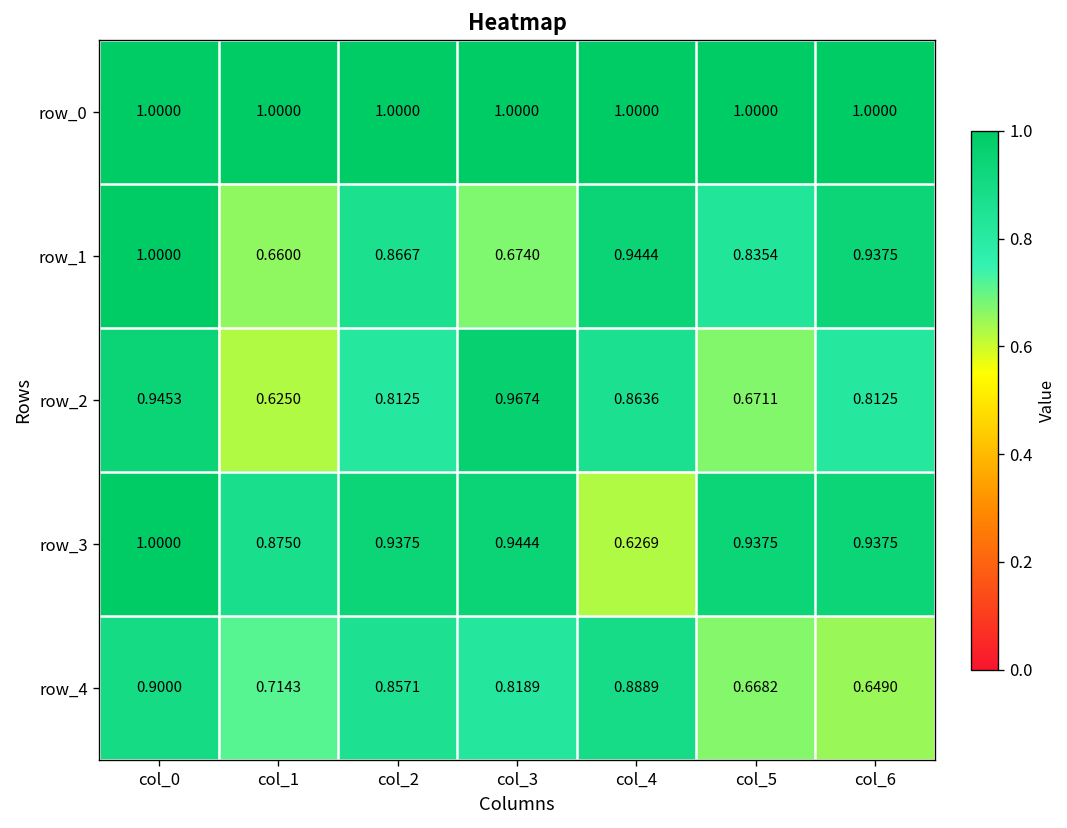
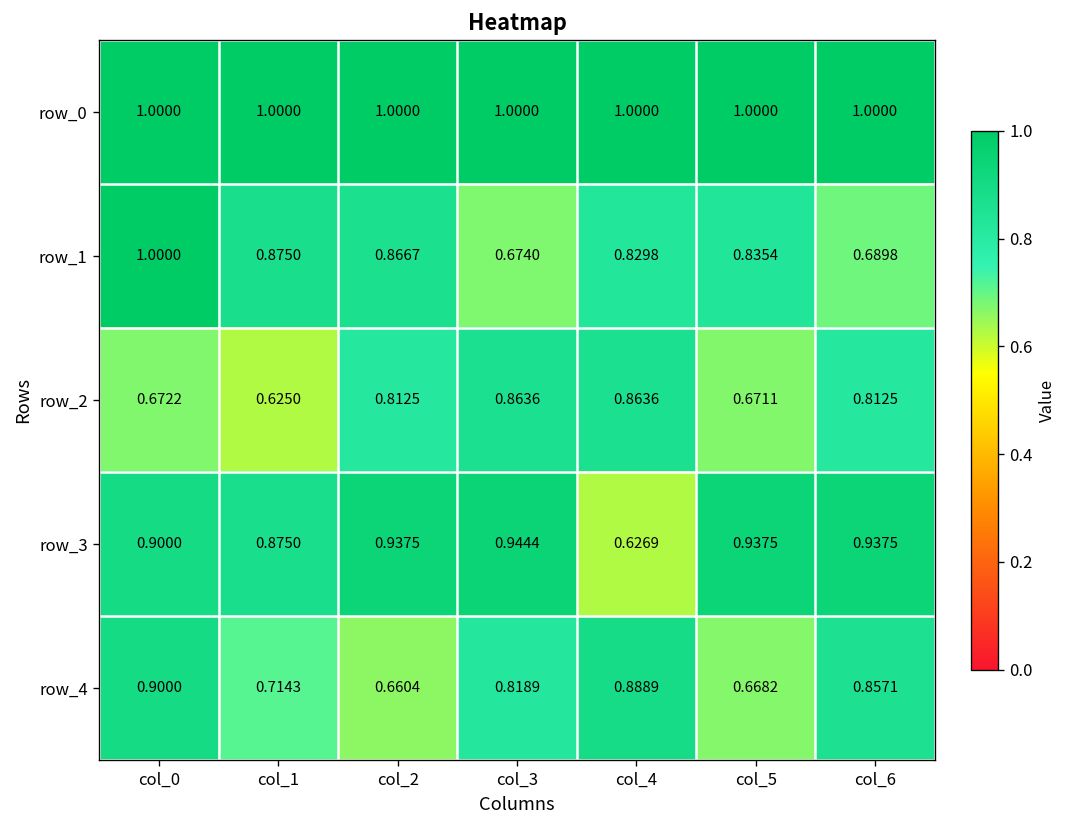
row_1, col_1: 0.6600 -> 0.8750
row_1, col_4: 0.9444 -> 0.8298
row_1, col_6: 0.9375 -> 0.6898
row_2, col_0: 0.9453 -> 0.6722
row_2, col_3: 0.9674 -> 0.8636
row_3, col_0: 1.0000 -> 0.9000
row_4, col_2: 0.8571 -> 0.6604
row_4, col_6: 0.6490 -> 0.8571
